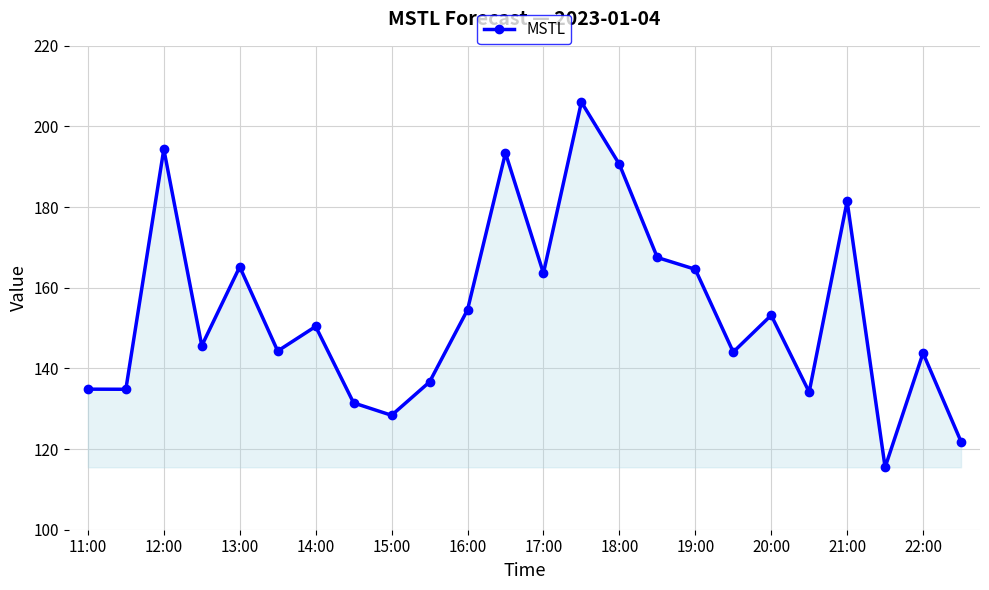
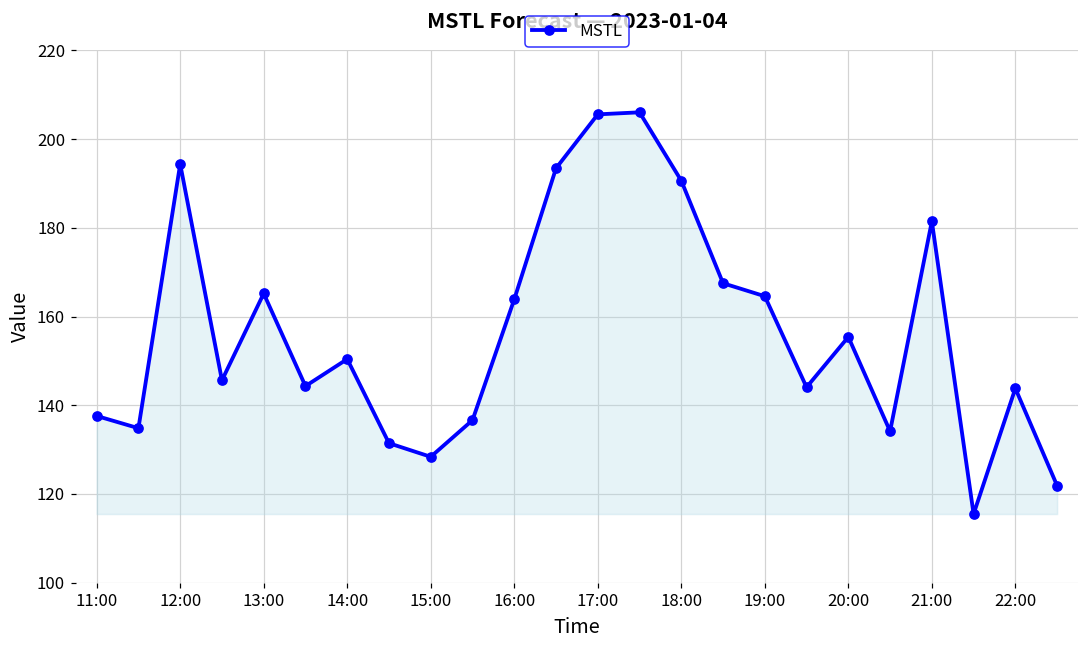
11:00: 135 -> 138
16:00: 155 -> 164
17:00: 164 -> 206
20:00: 153 -> 155
